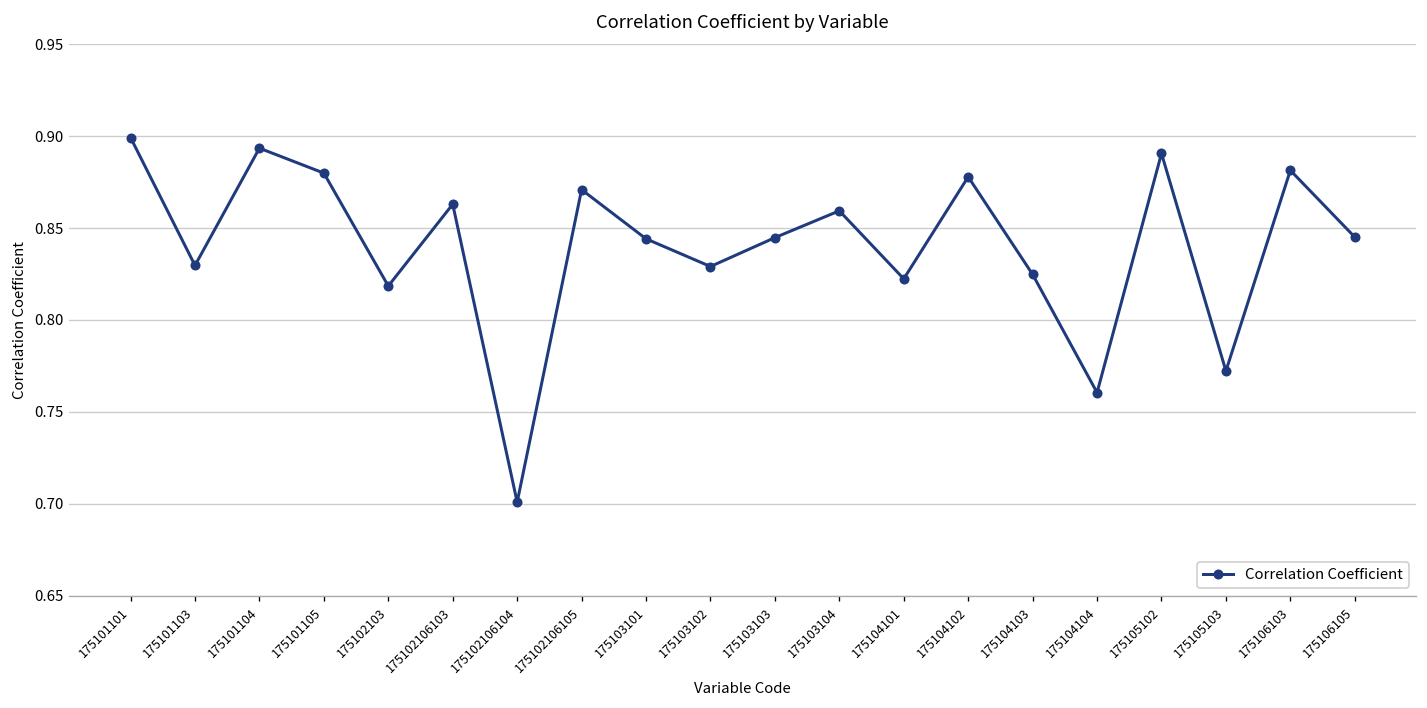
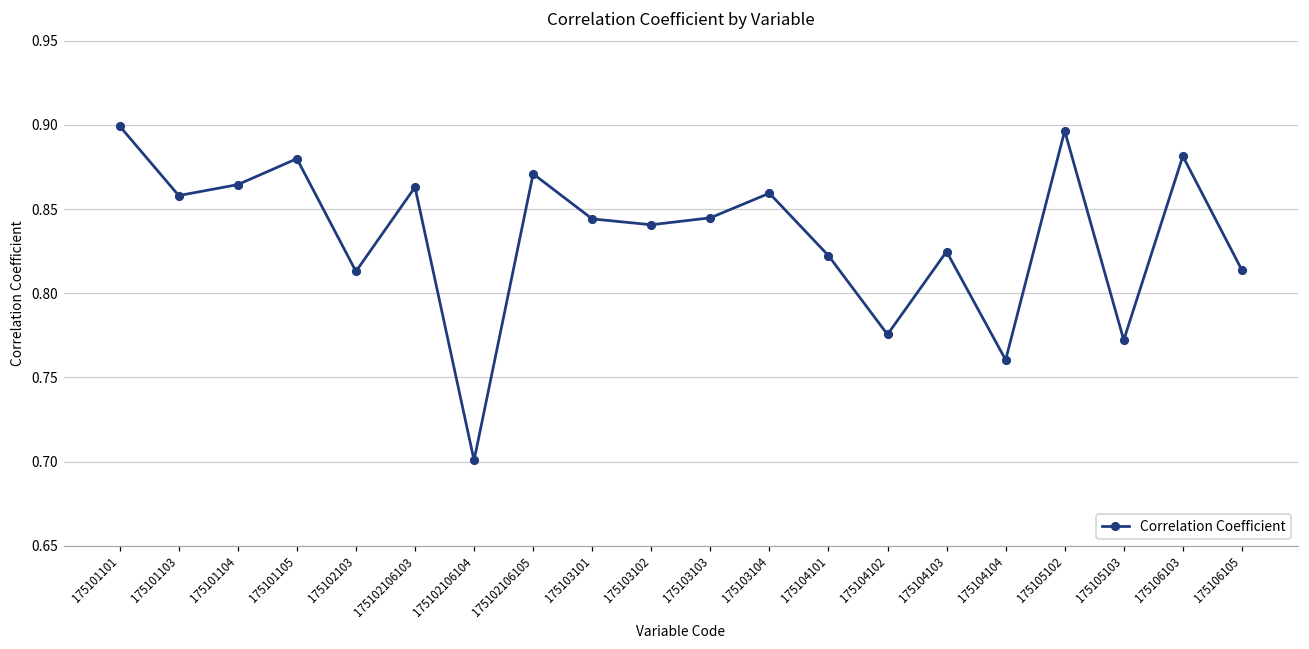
175101103: 0.830 -> 0.858
175101104: 0.893 -> 0.864
175102103: 0.818 -> 0.813
175103102: 0.829 -> 0.841
175104102: 0.878 -> 0.776
175105102: 0.891 -> 0.896
175106105: 0.845 -> 0.814
